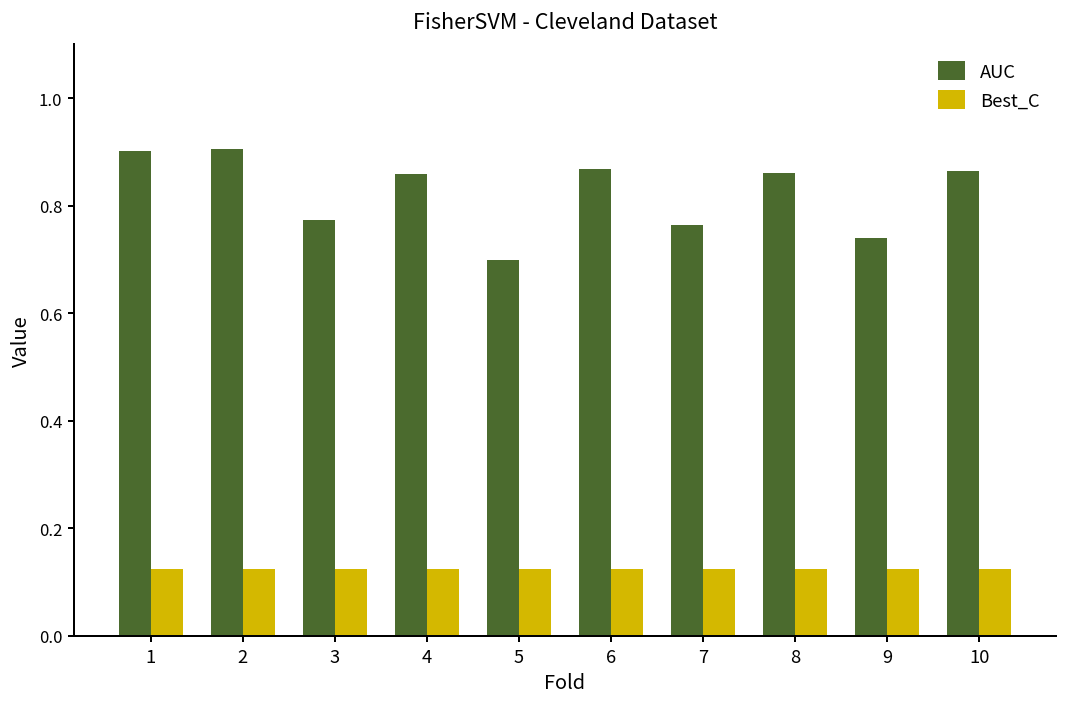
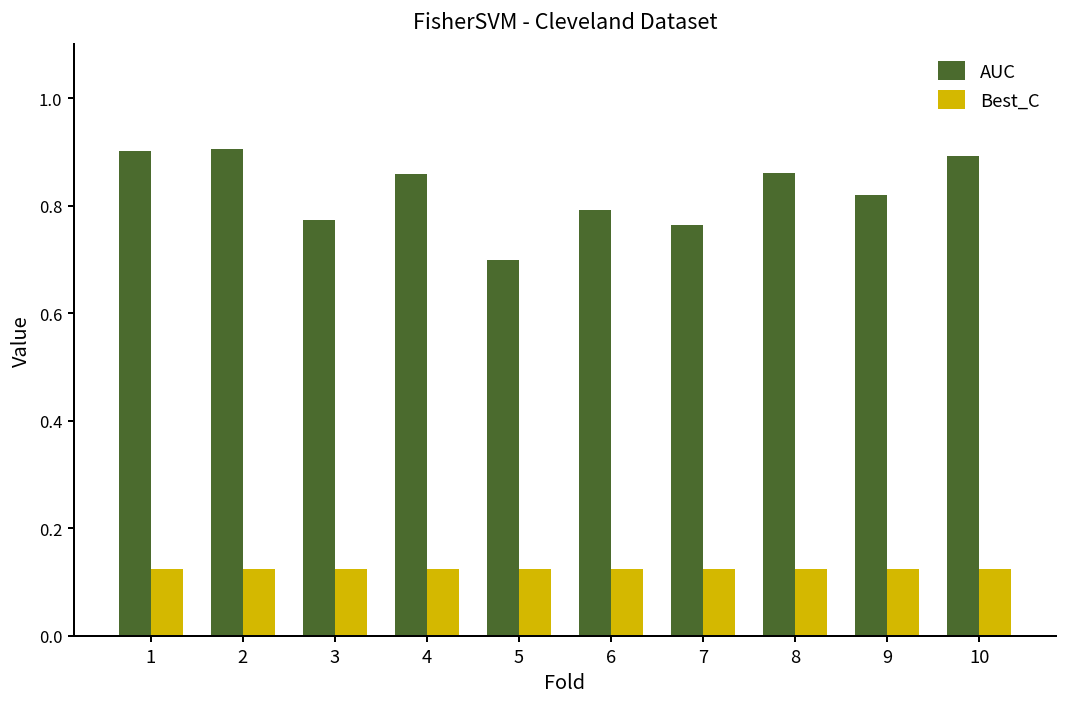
AUC, 6: 0.87 -> 0.79
AUC, 9: 0.74 -> 0.82
AUC, 10: 0.86 -> 0.89
